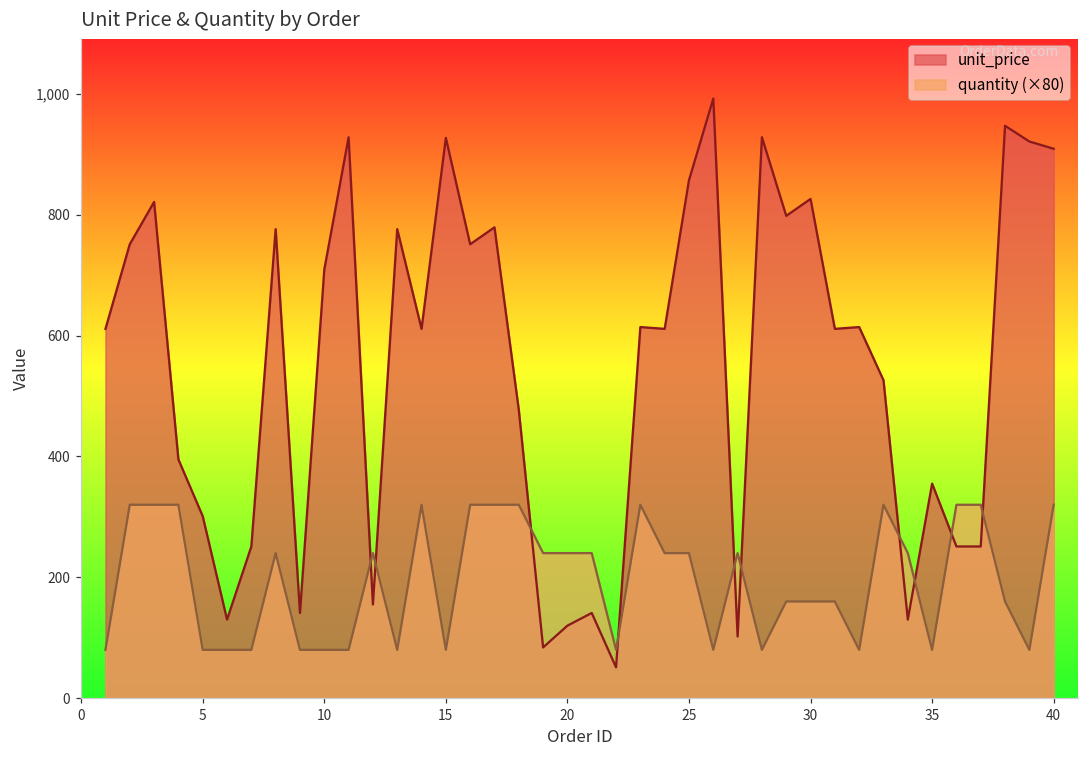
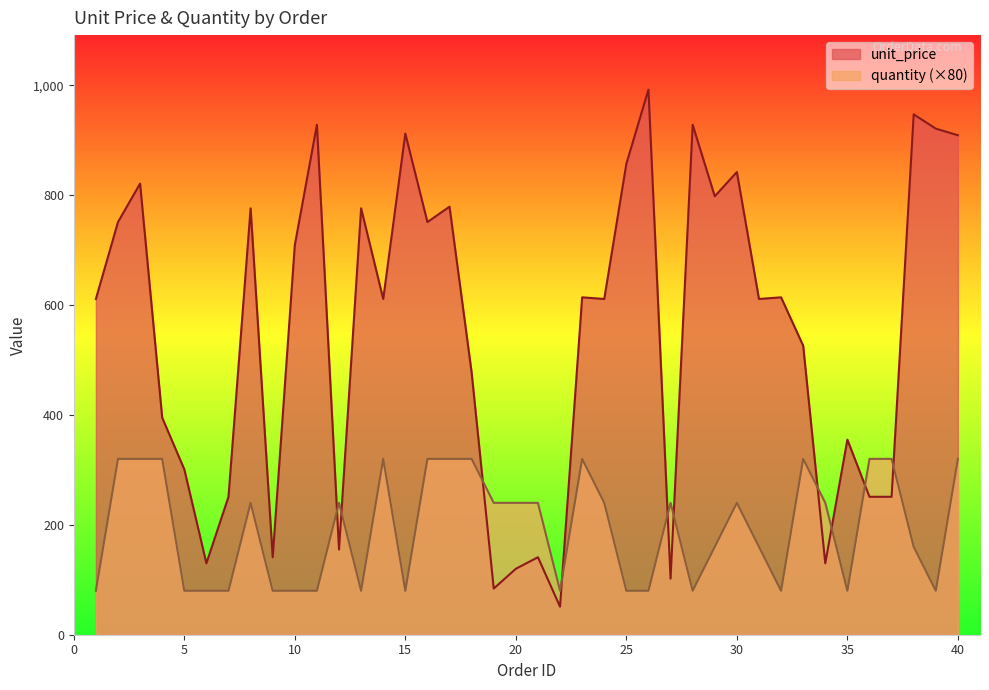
unit_price, 15: 930 -> 910
quantity (×80), 25: 240 -> 80
unit_price, 30: 830 -> 840
quantity (×80), 30: 160 -> 240
